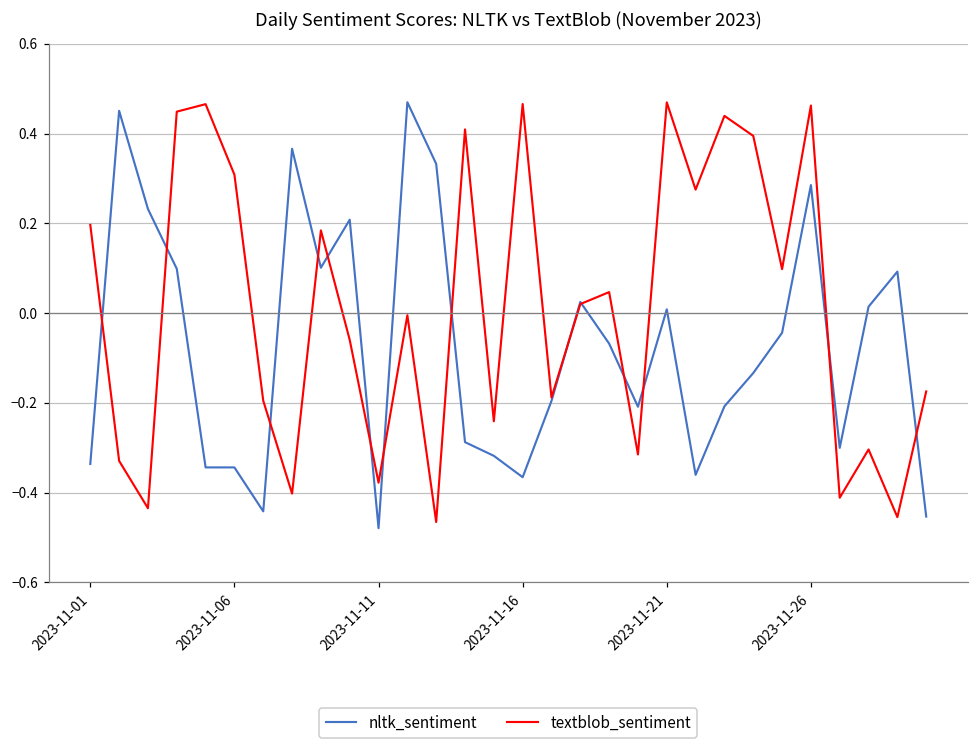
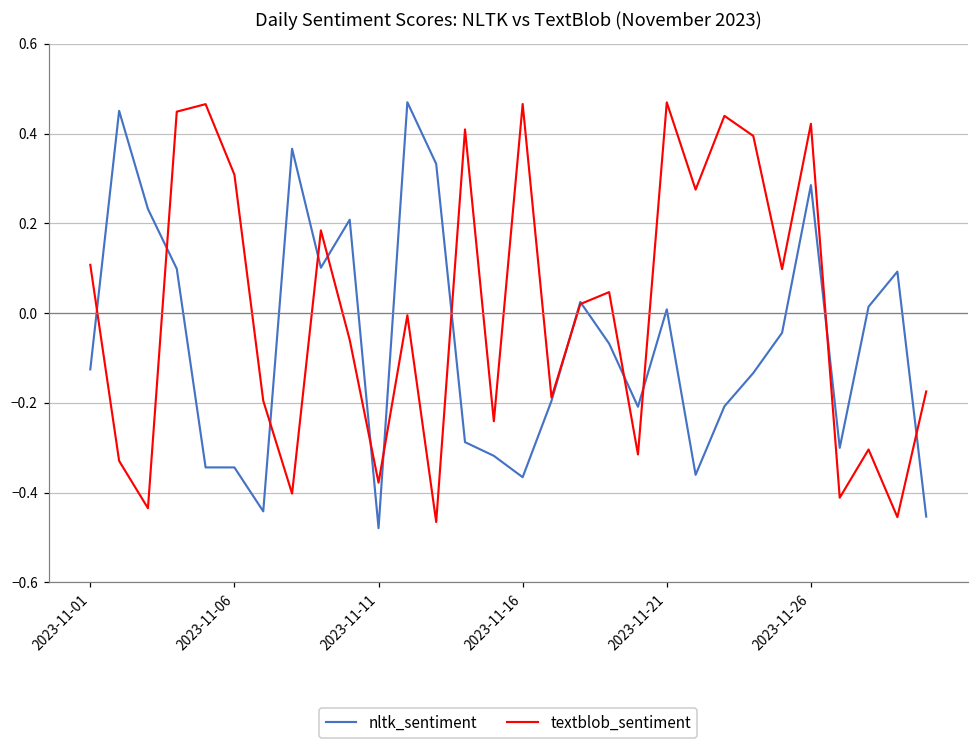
nltk_sentiment, 2023-11-01: -0.34 -> -0.13
textblob_sentiment, 2023-11-01: 0.20 -> 0.11
textblob_sentiment, 2023-11-26: 0.46 -> 0.42
